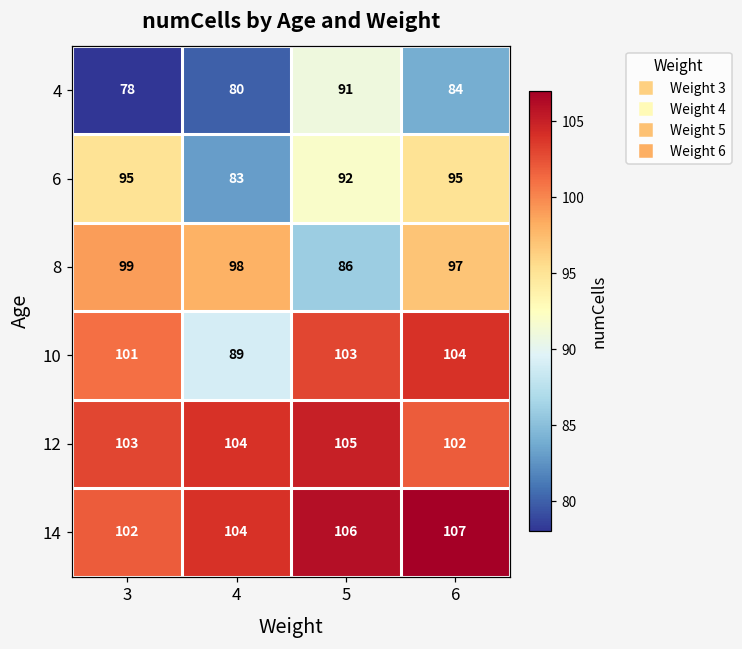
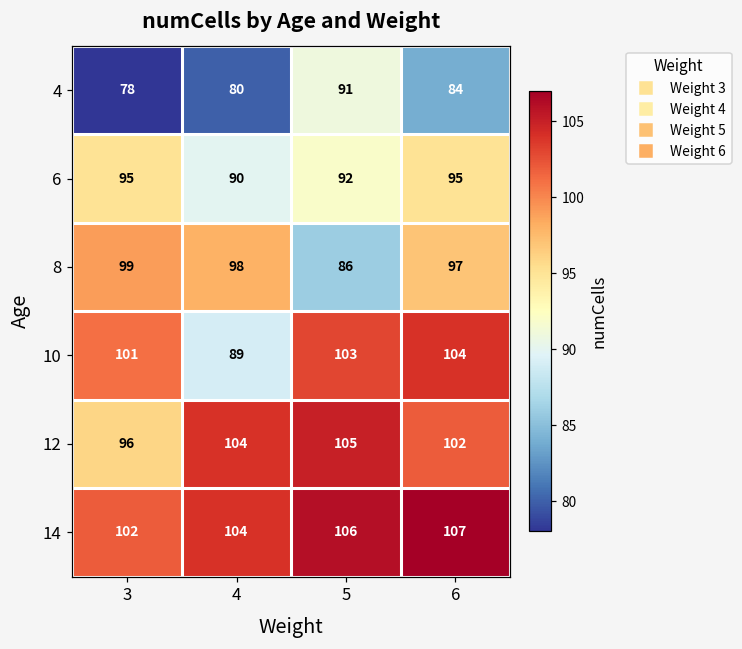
6, 4: 83 -> 90
12, 3: 103 -> 96
